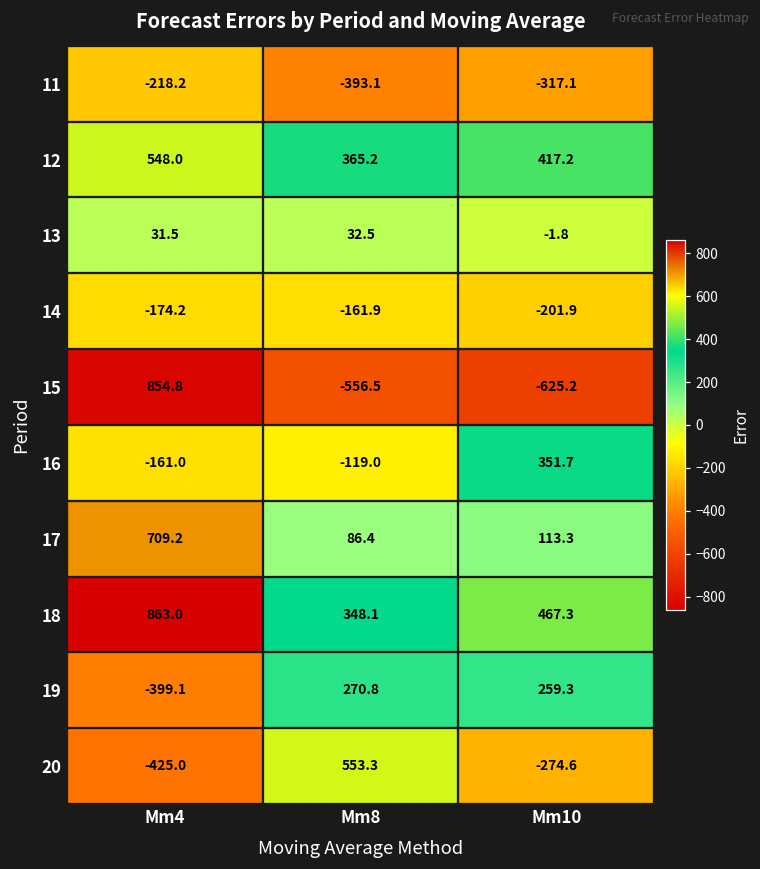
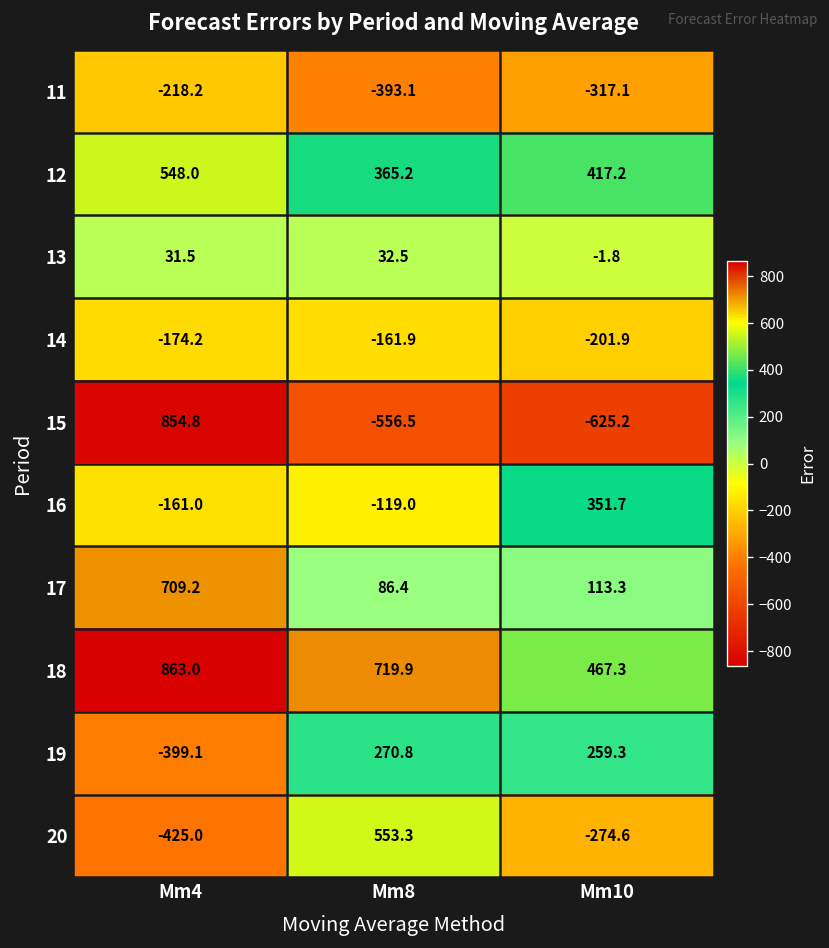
18, Mm8: 348.1 -> 719.9
